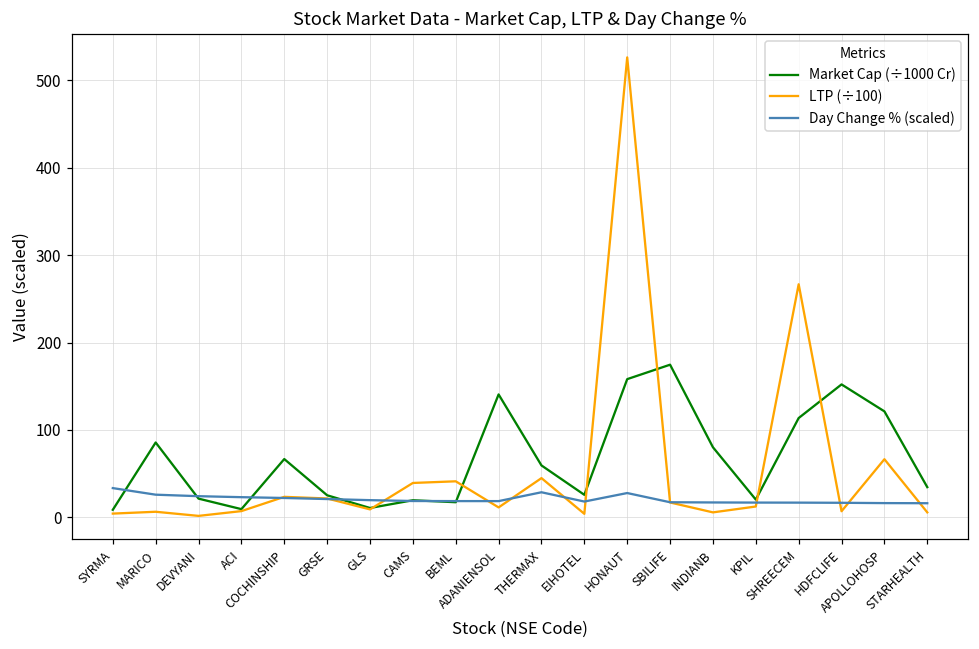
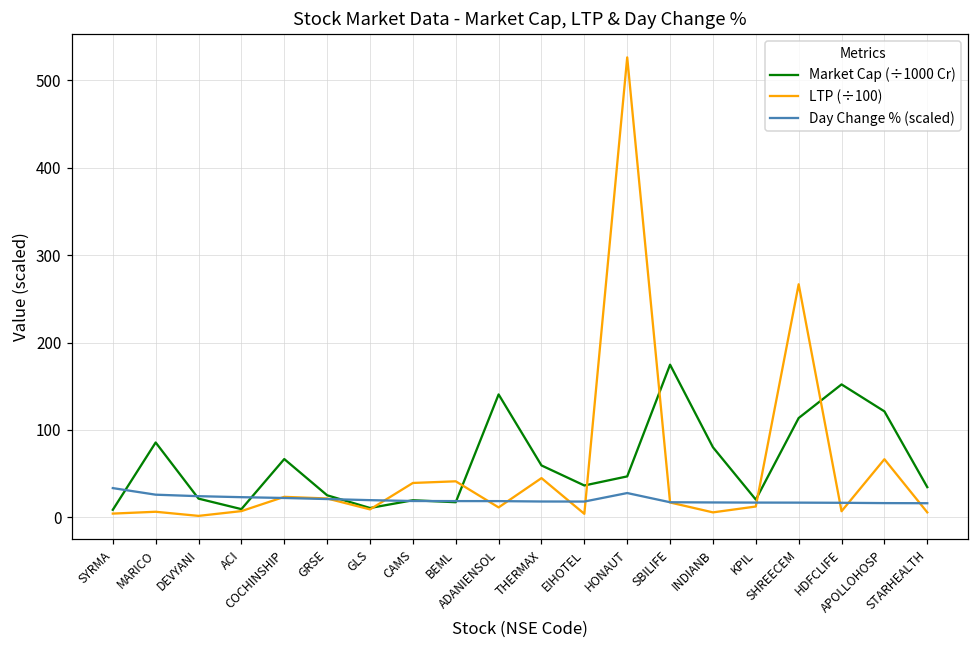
Day Change % (scaled), THERMAX: 30 -> 20
Market Cap (÷1000 Cr), EIHOTEL: 30 -> 40
Market Cap (÷1000 Cr), HONAUT: 160 -> 50
